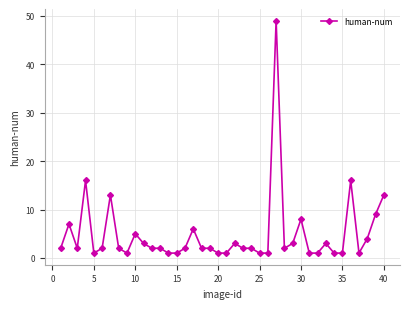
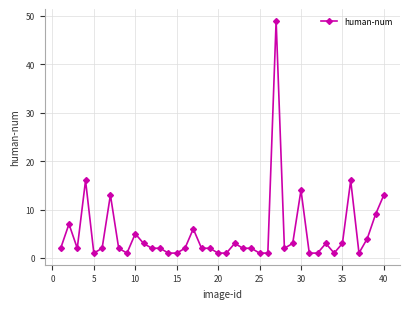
30: 8 -> 14
35: 1 -> 3
